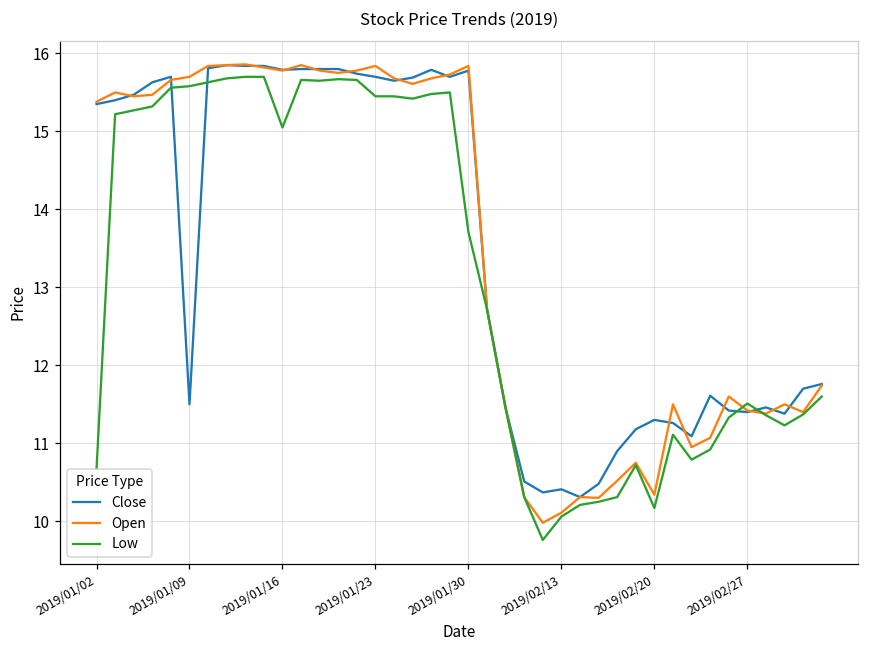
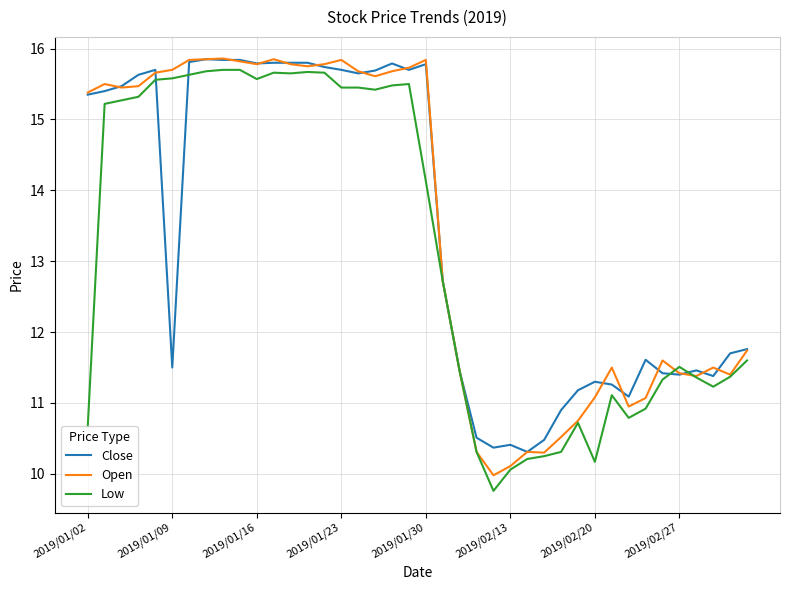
Low, 2019/01/16: 15.1 -> 15.6
Low, 2019/01/30: 13.7 -> 14.1
Open, 2019/02/20: 10.3 -> 11.1
